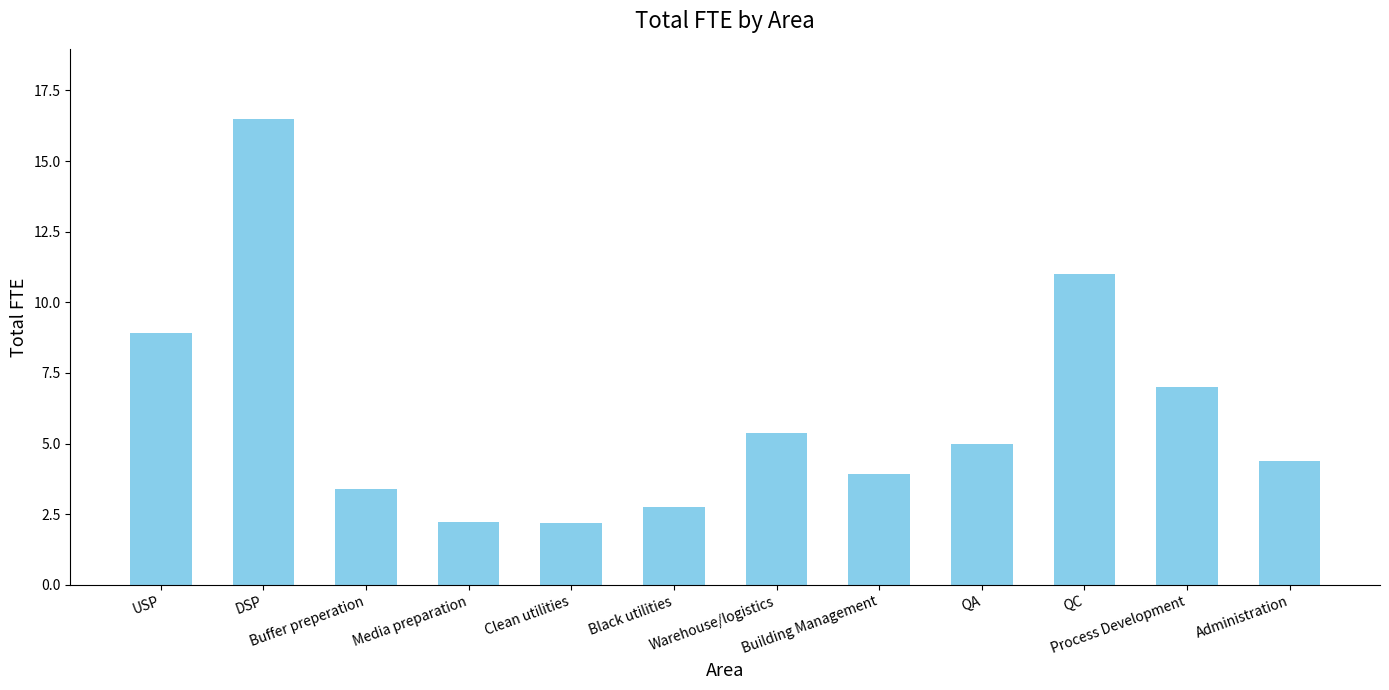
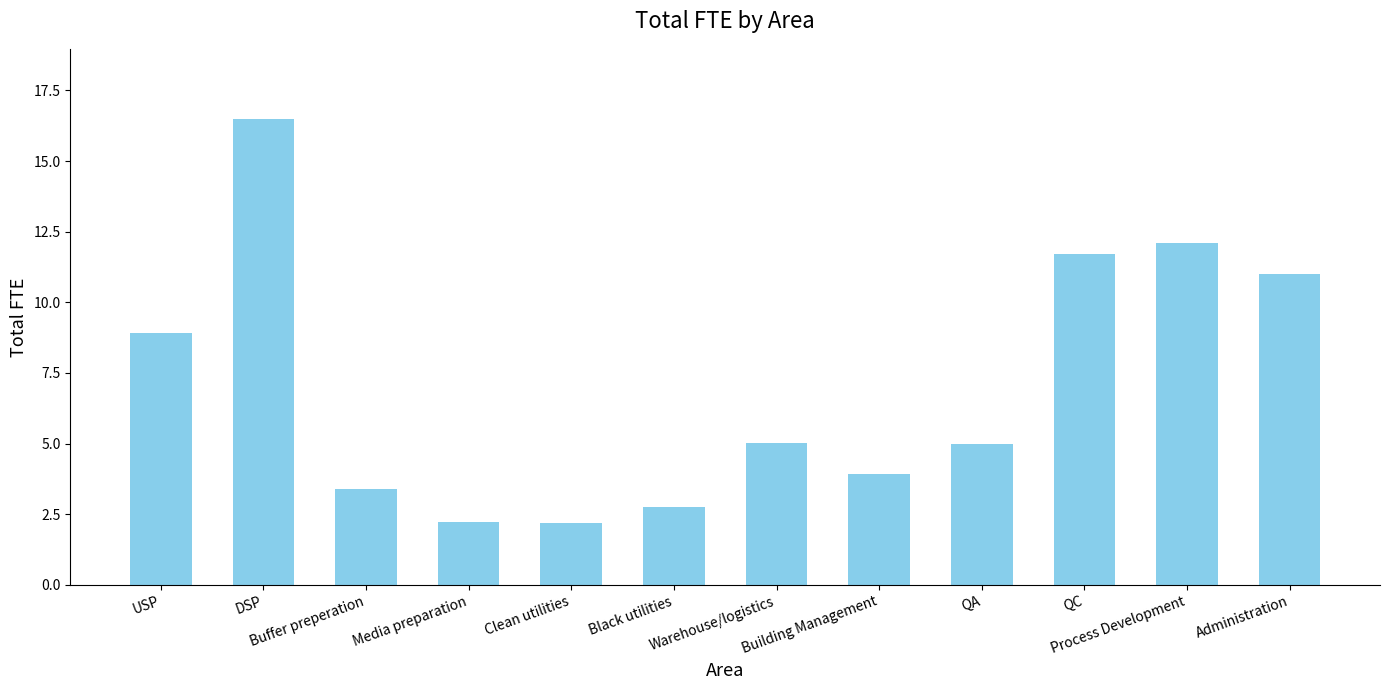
Warehouse/logistics: 5.4 -> 5.0
QC: 11.0 -> 11.7
Process Development: 7.0 -> 12.1
Administration: 4.4 -> 11.0
